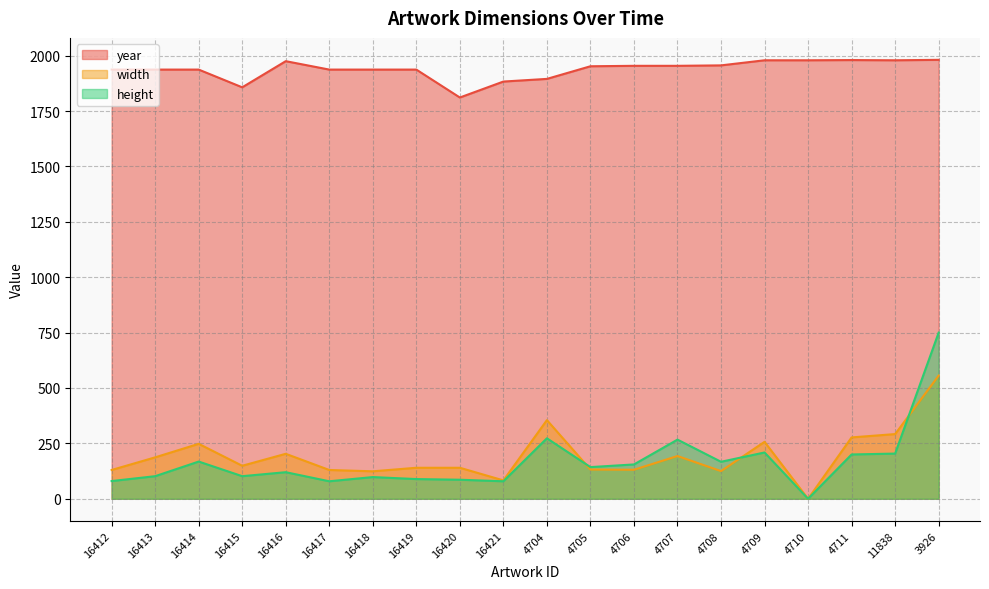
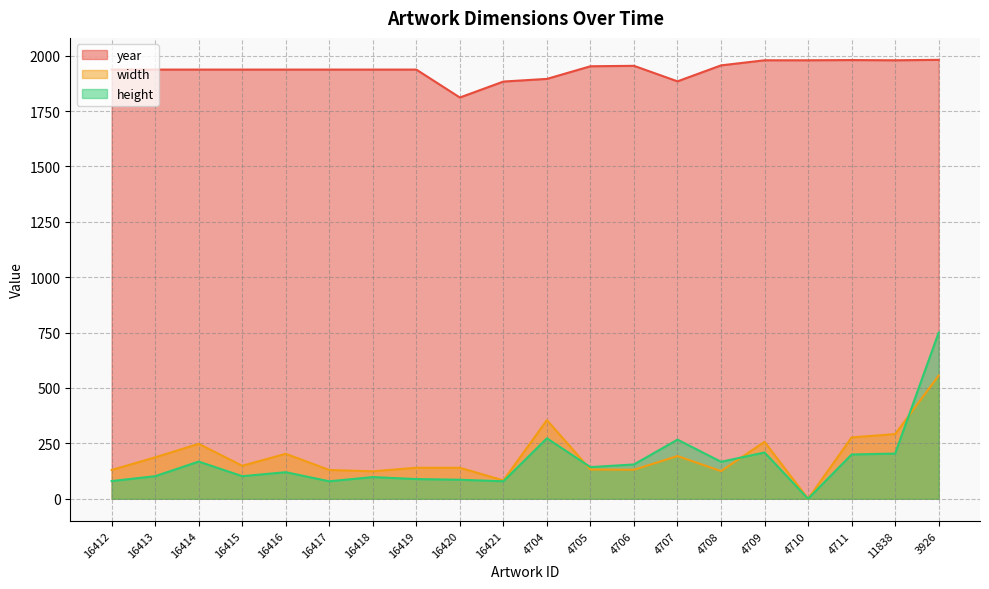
year, 16415: 1860 -> 1940
year, 16416: 1980 -> 1940
year, 4707: 1950 -> 1880
